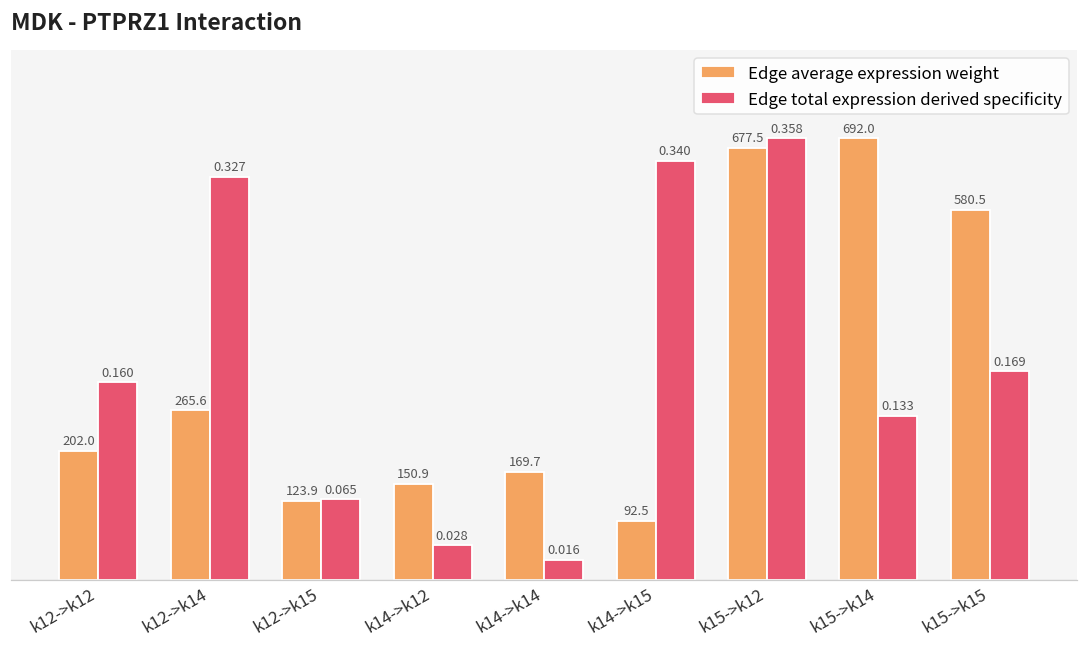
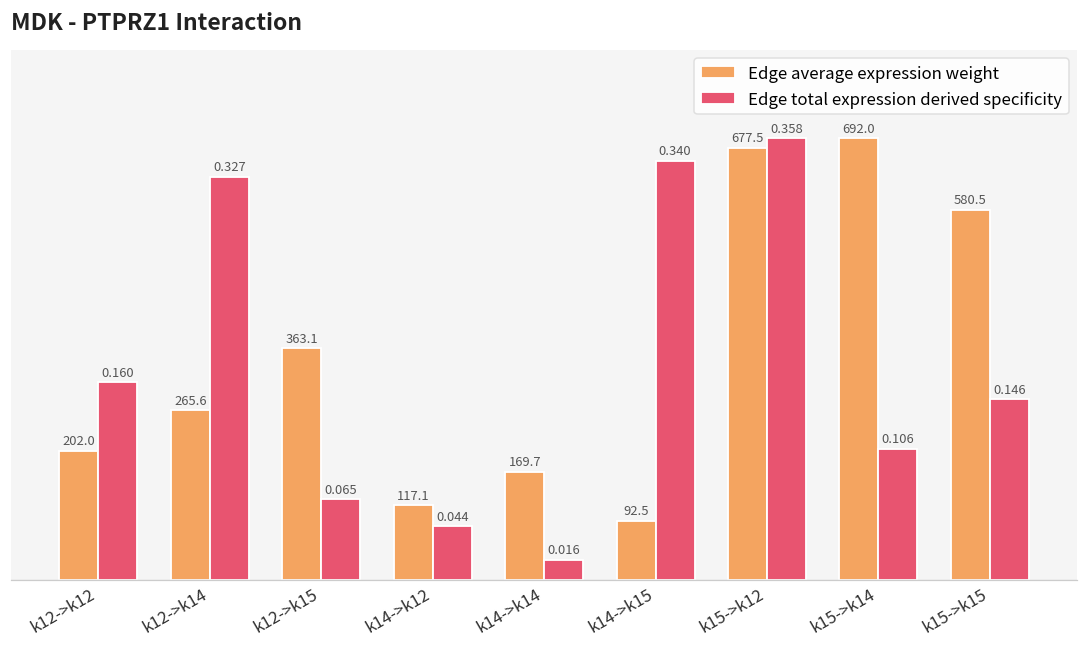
Edge average expression weight, k12->k15: 123.9 -> 363.1
Edge average expression weight, k14->k12: 150.9 -> 117.1
Edge total expression derived specificity, k14->k12: 0.028 -> 0.044
Edge total expression derived specificity, k15->k14: 0.133 -> 0.106
Edge total expression derived specificity, k15->k15: 0.169 -> 0.146
